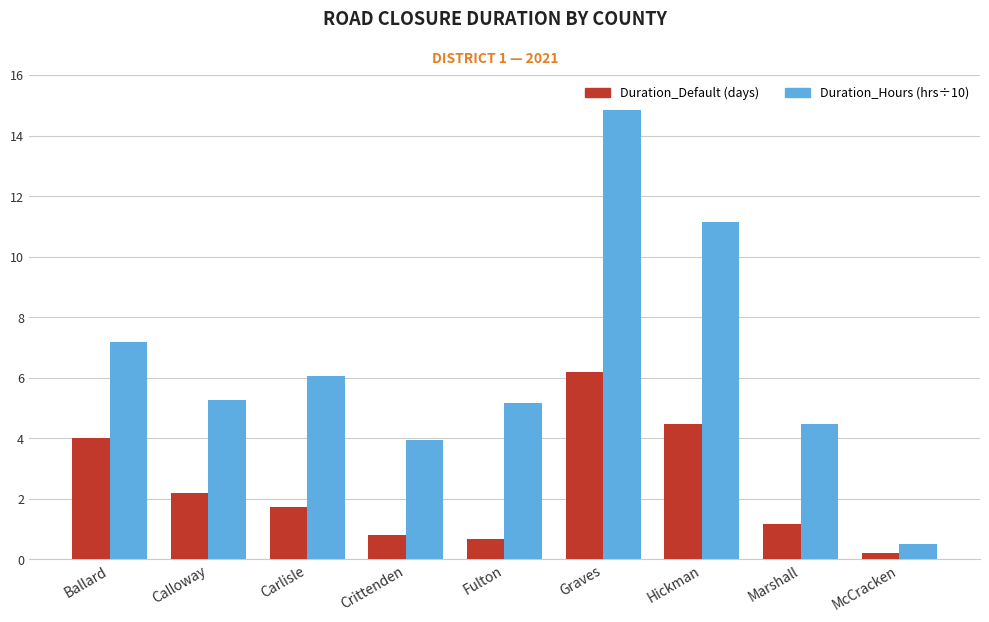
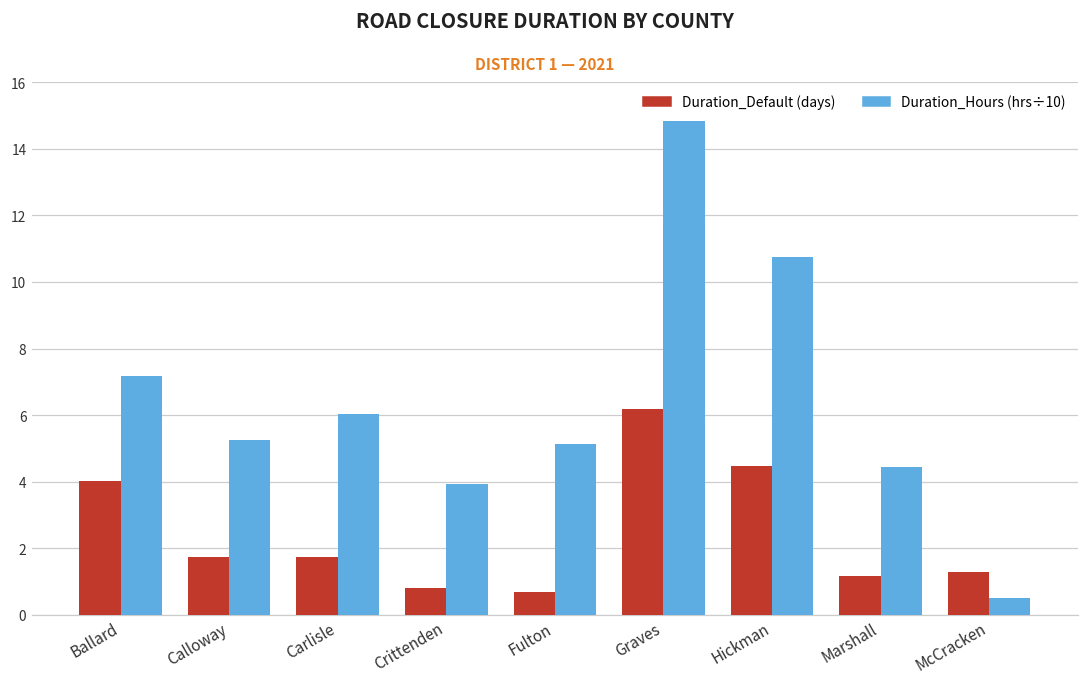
Duration_Default (days), Calloway: 2.2 -> 1.7
Duration_Hours (hrs÷10), Hickman: 11.2 -> 10.7
Duration_Default (days), McCracken: 0.2 -> 1.3
